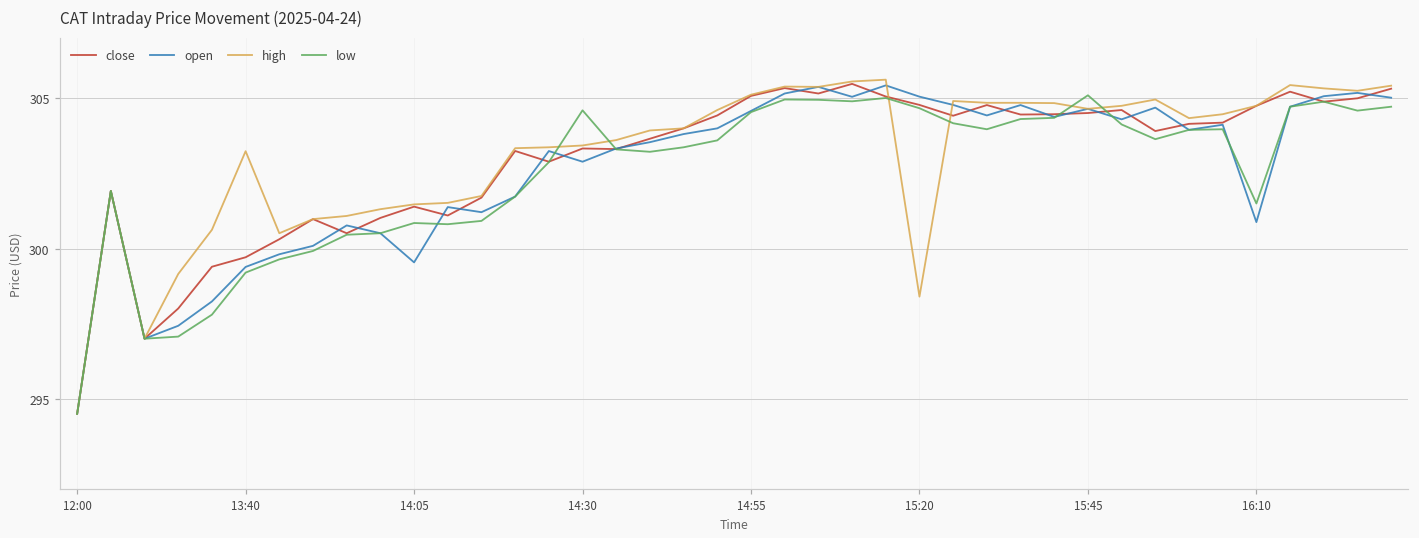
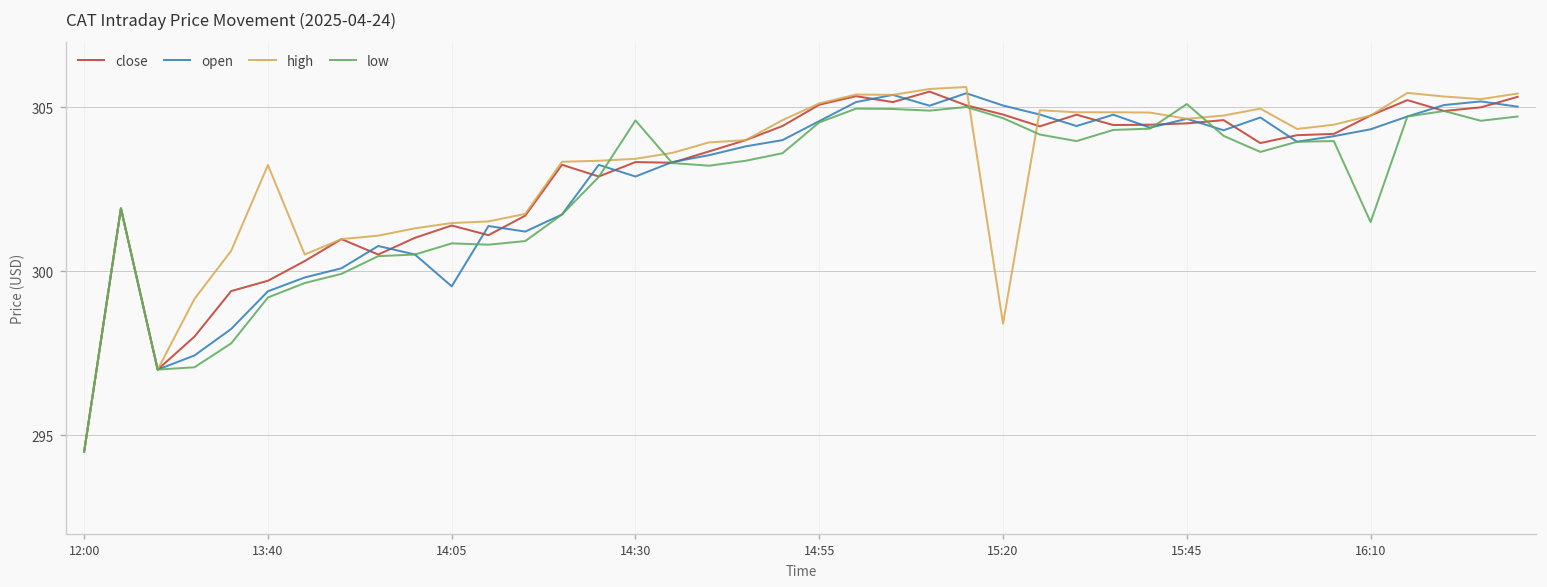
open, 16:10: 300.9 -> 304.3
